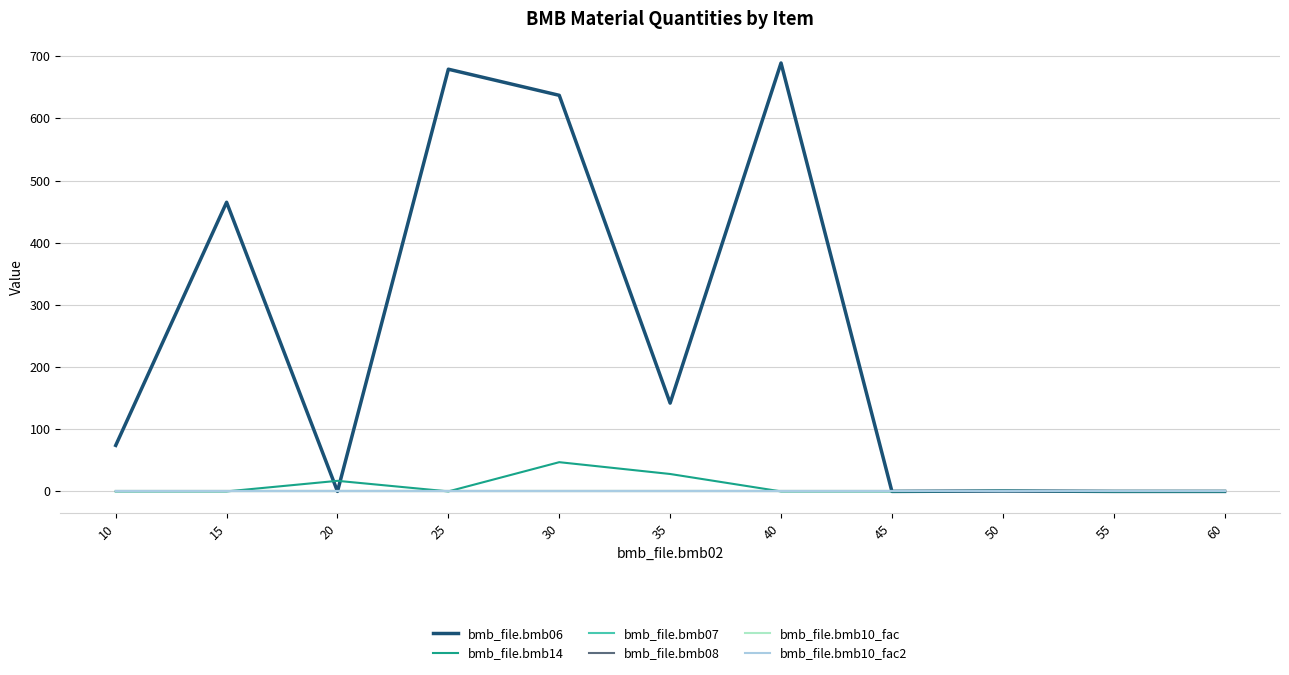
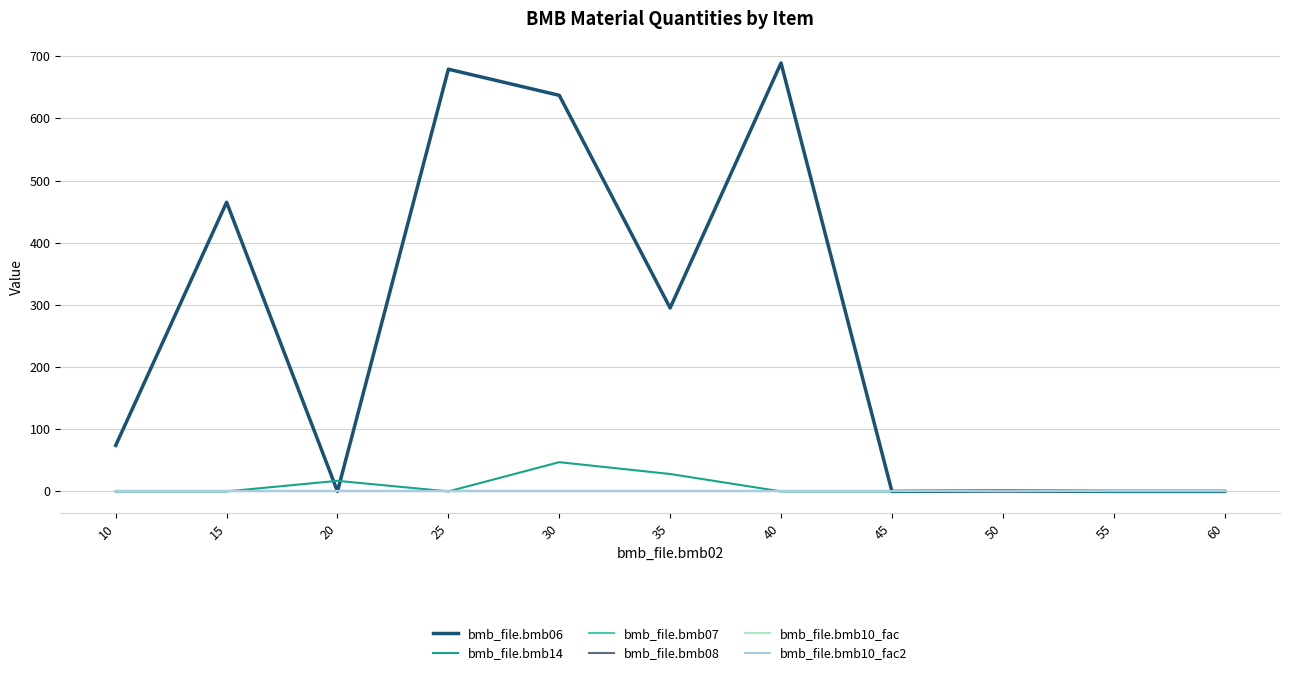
bmb_file.bmb06, 35: 140 -> 300
